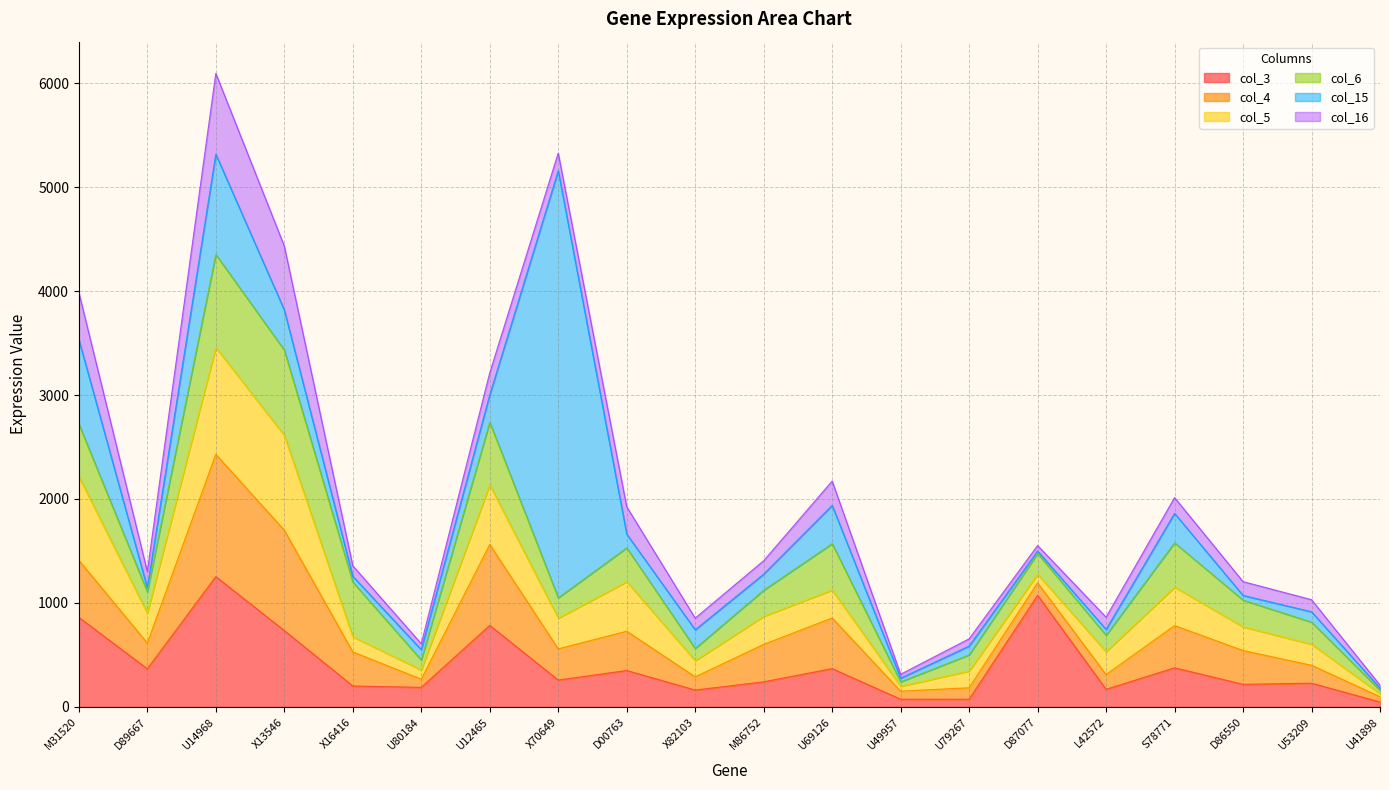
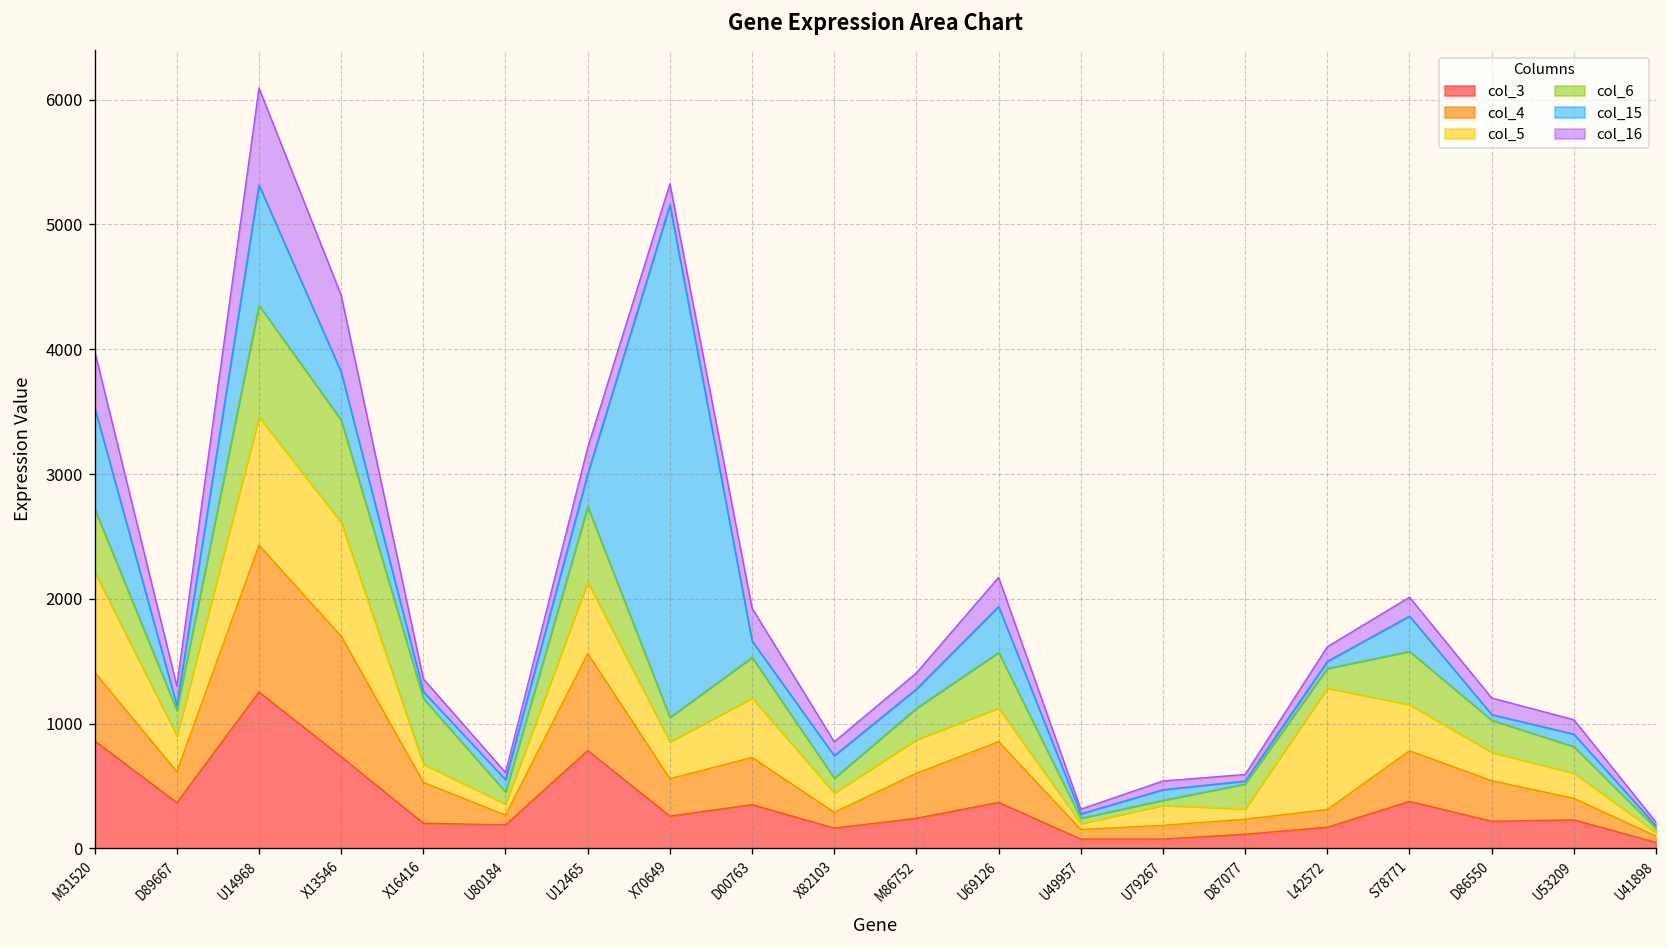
col_6, U79267: 160 -> 40
col_3, D87077: 1070 -> 110
col_5, L42572: 220 -> 970
